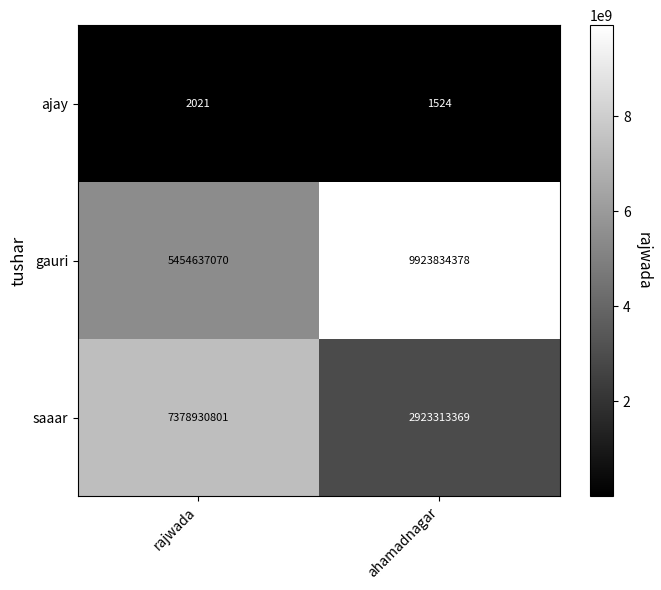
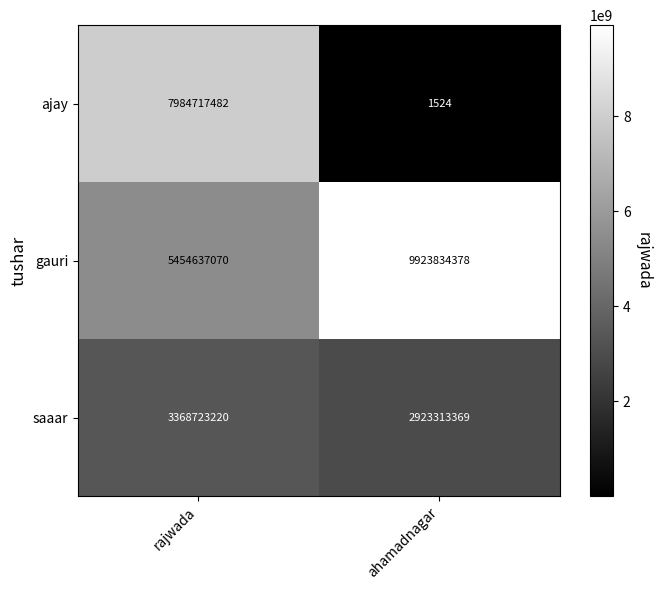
ajay, rajwada: 2021 -> 7984717482
saaar, rajwada: 7378930801 -> 3368723220
